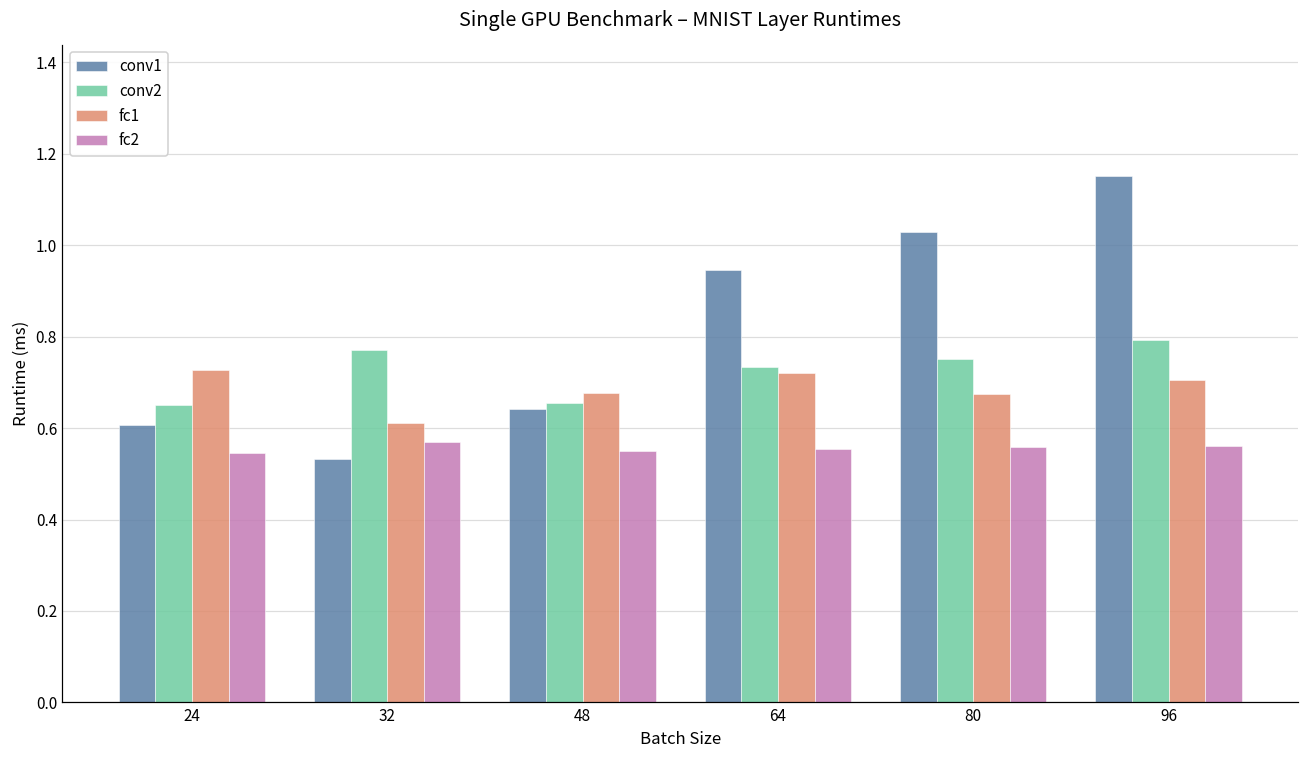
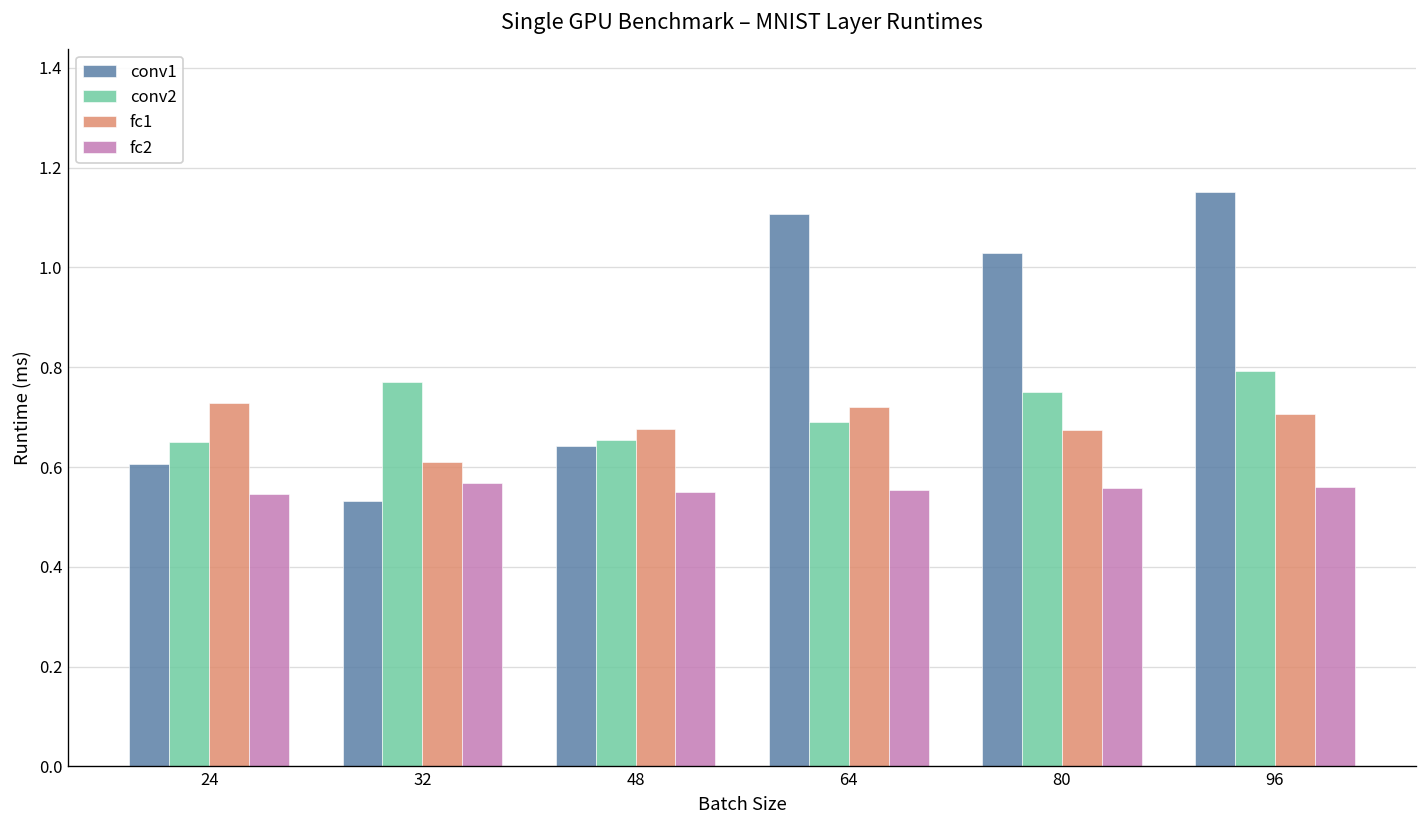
conv1, 64: 0.95 -> 1.11
conv2, 64: 0.73 -> 0.69
